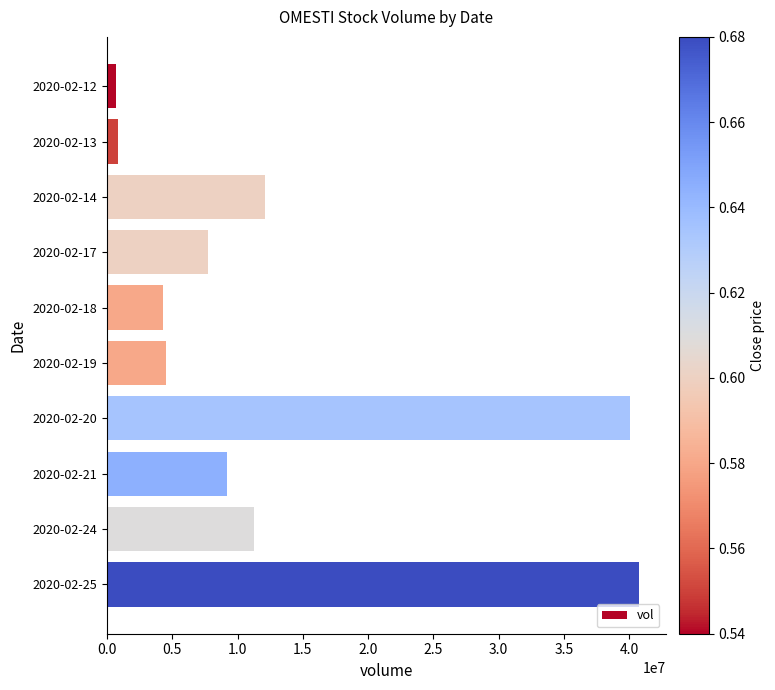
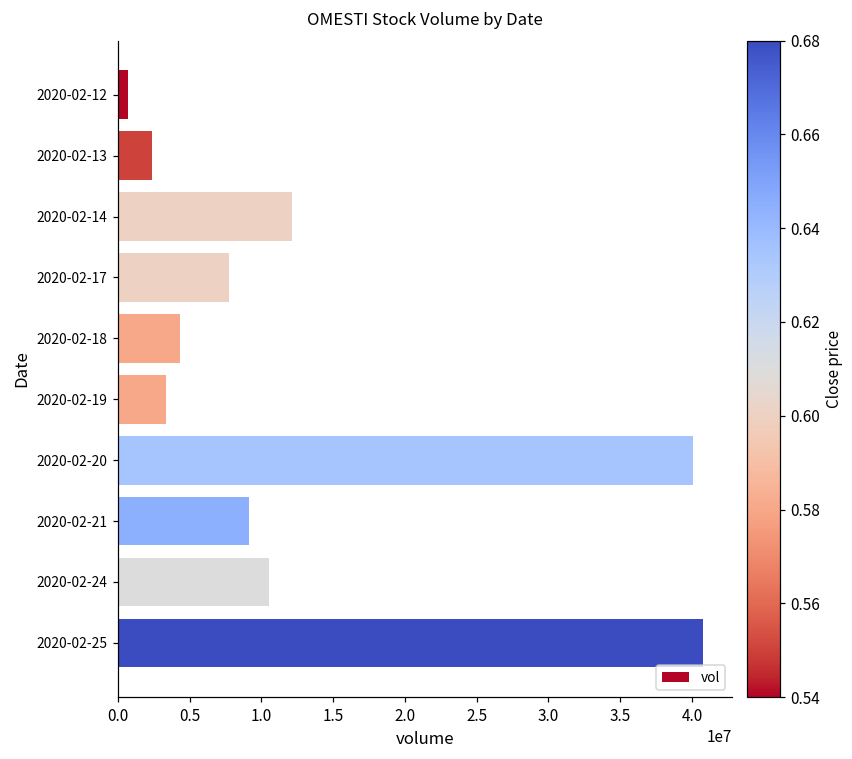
2020-02-13: 900000 -> 2400000
2020-02-19: 4500000 -> 3300000
2020-02-24: 11300000 -> 10600000
